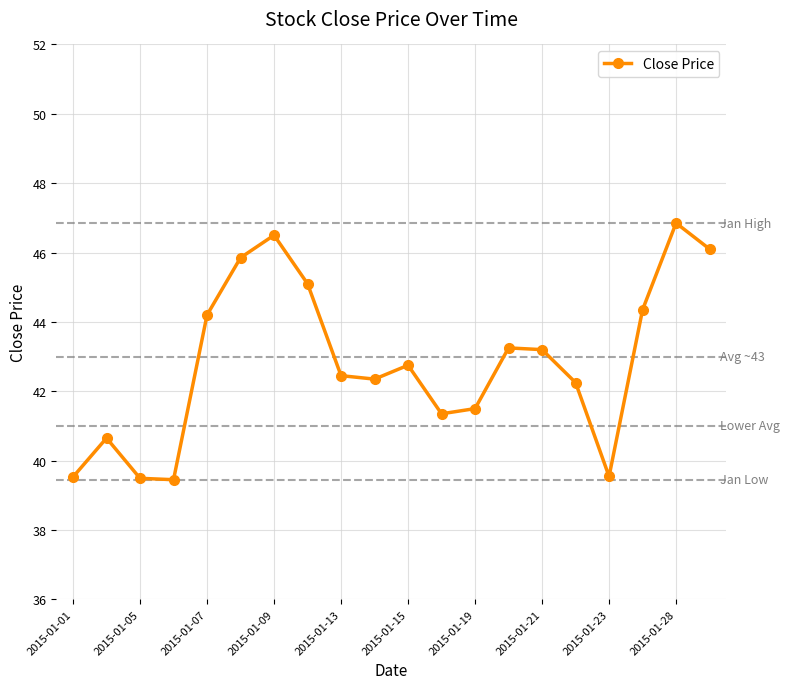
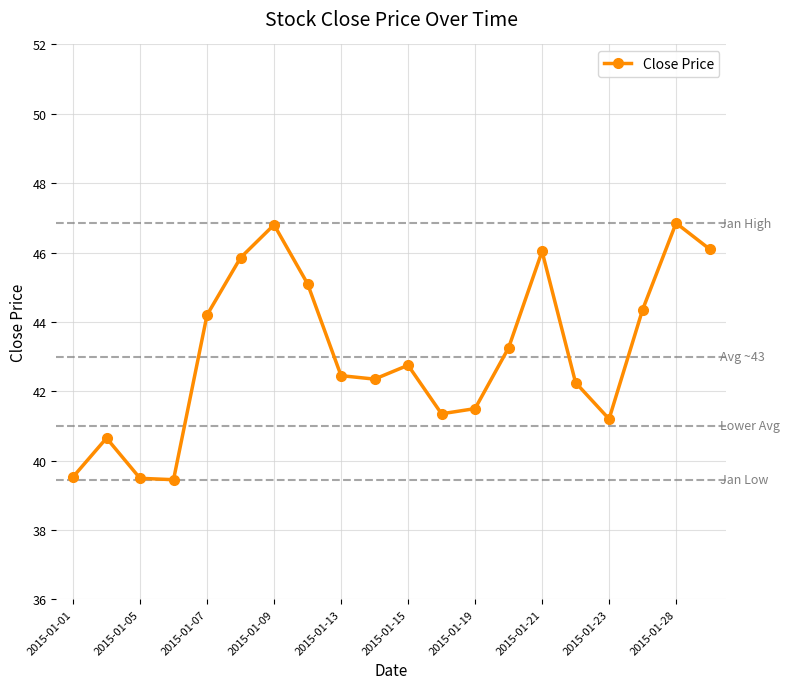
2015-01-09: 46.5 -> 46.8
2015-01-21: 43.2 -> 46.0
2015-01-23: 39.5 -> 41.2
